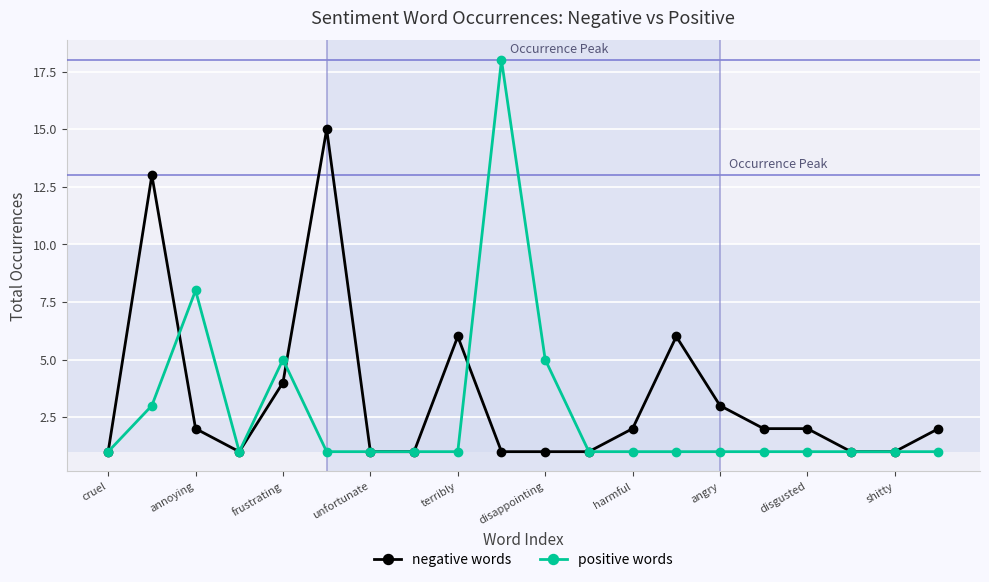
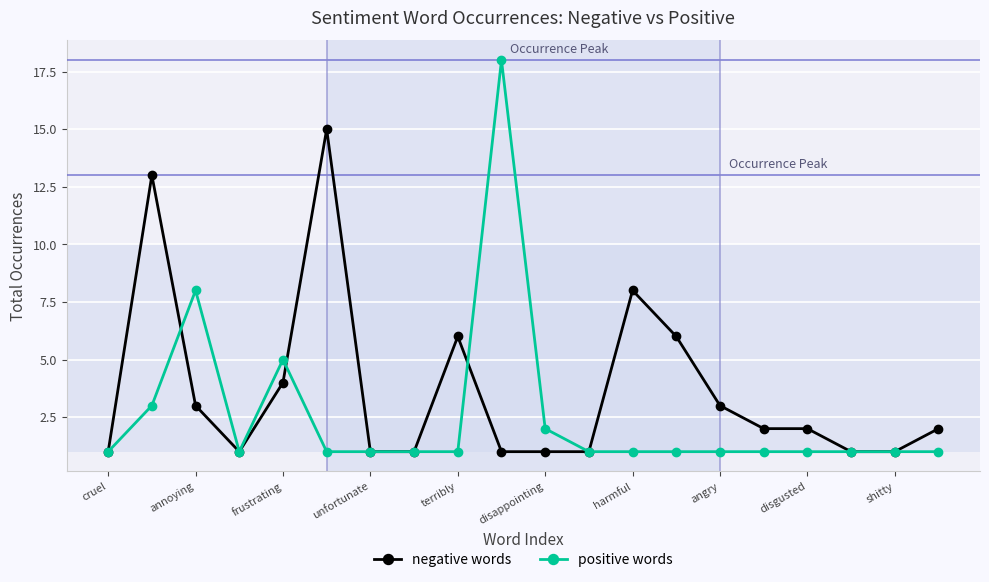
negative words, annoying: 2 -> 3
positive words, disappointing: 5 -> 2
negative words, harmful: 2 -> 8
